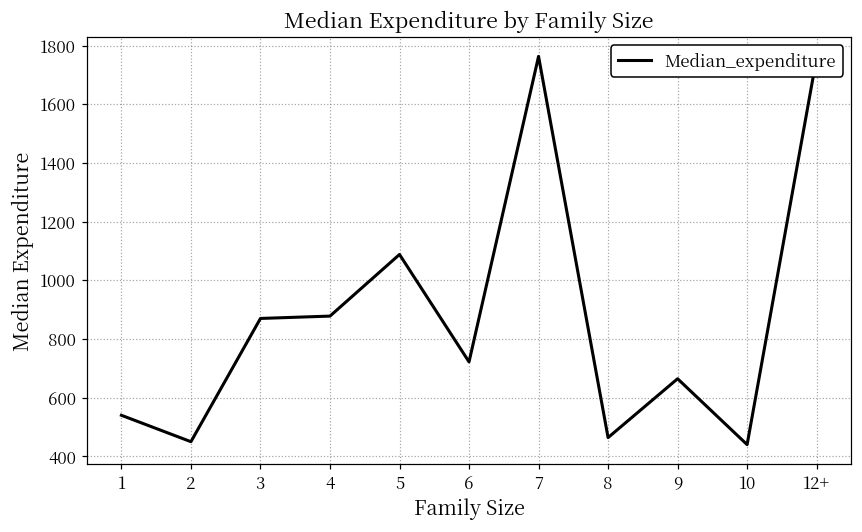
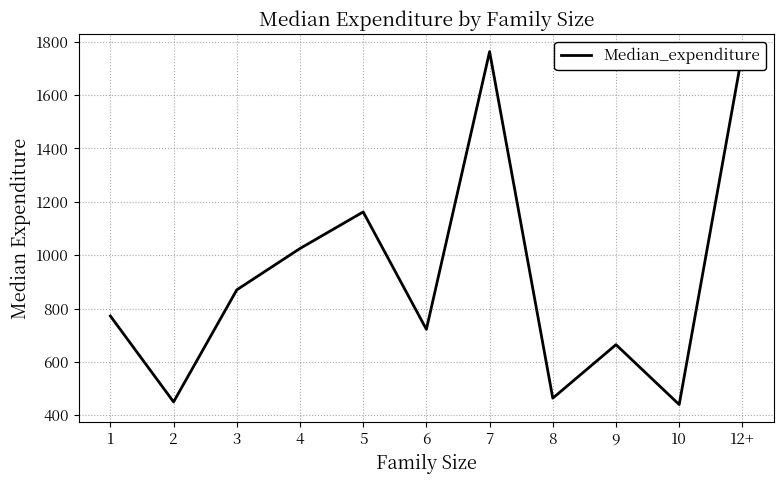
1: 540 -> 770
4: 880 -> 1030
5: 1090 -> 1160
